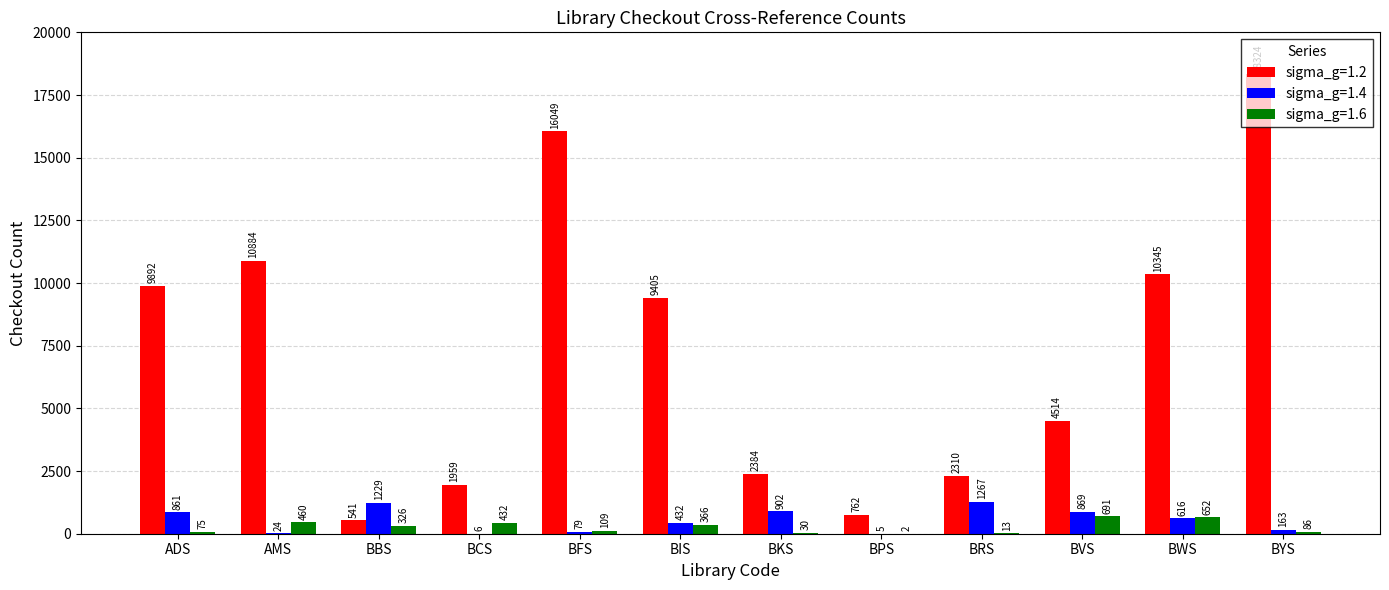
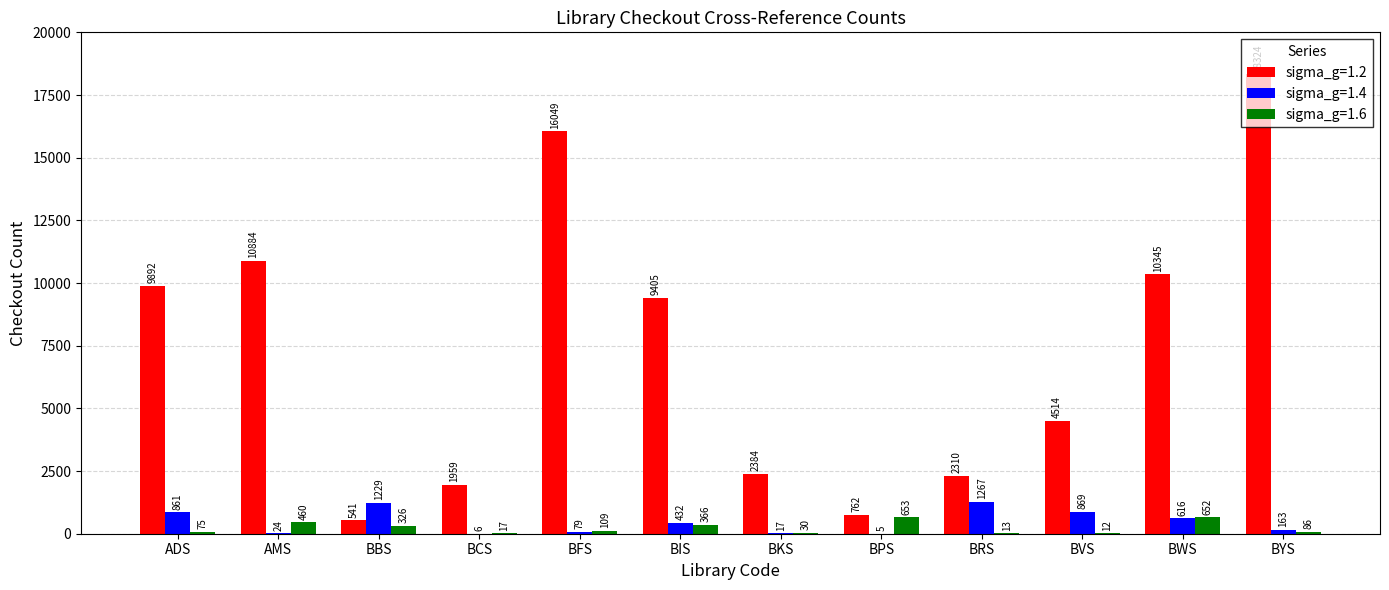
sigma_g=1.6, BCS: 432 -> 17
sigma_g=1.4, BKS: 902 -> 17
sigma_g=1.6, BPS: 2 -> 653
sigma_g=1.6, BVS: 691 -> 12
